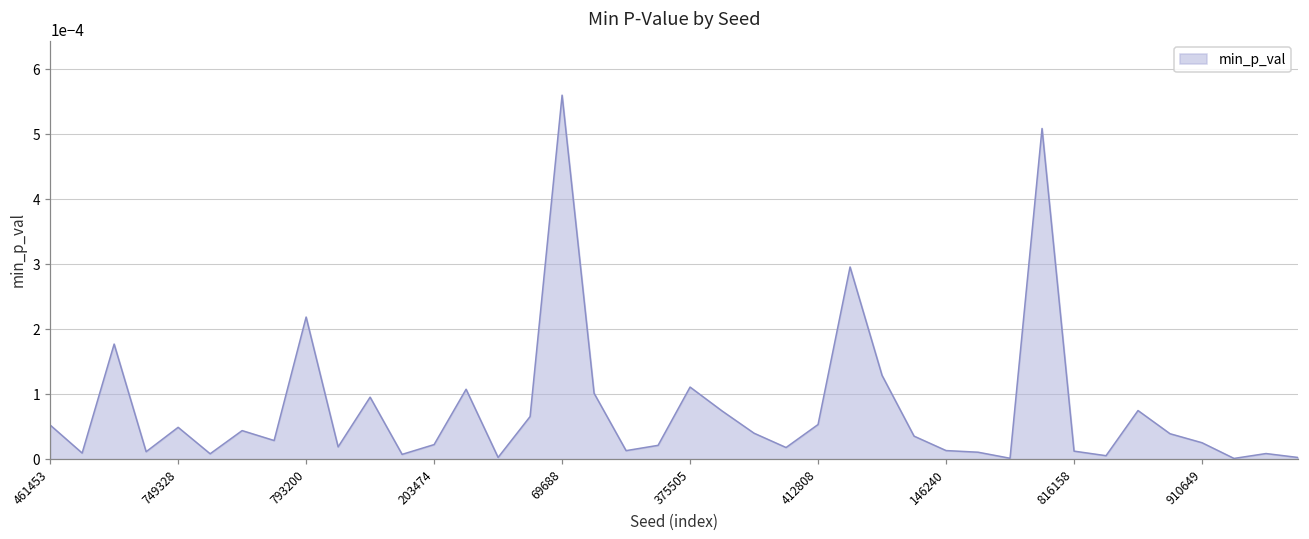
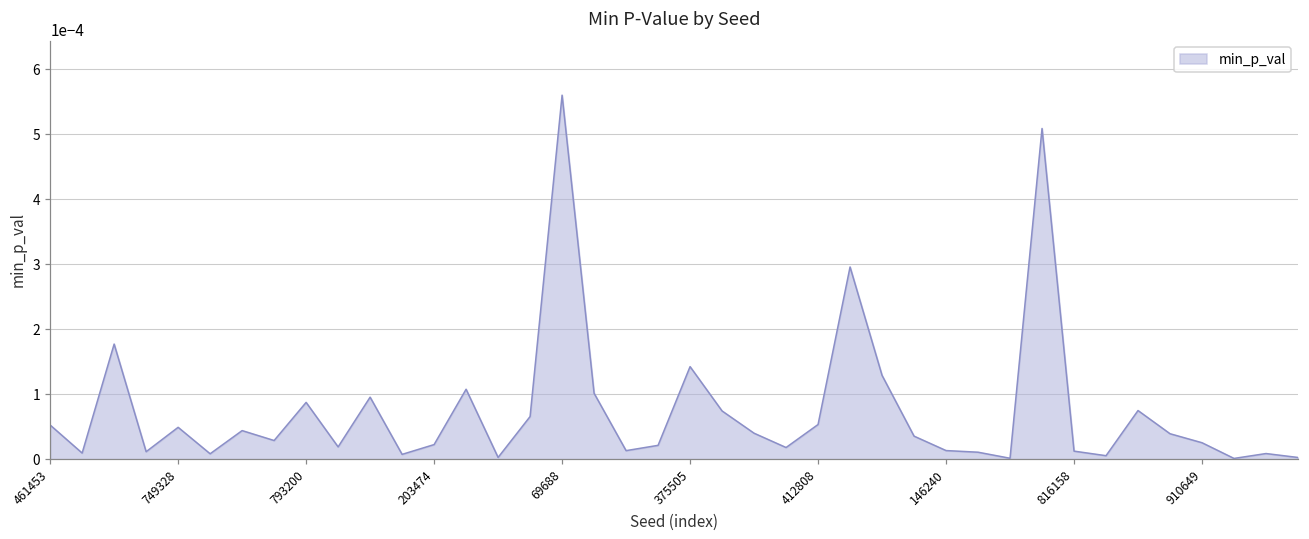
793200: 0.00022 -> 0.00009
375505: 0.00011 -> 0.00014
